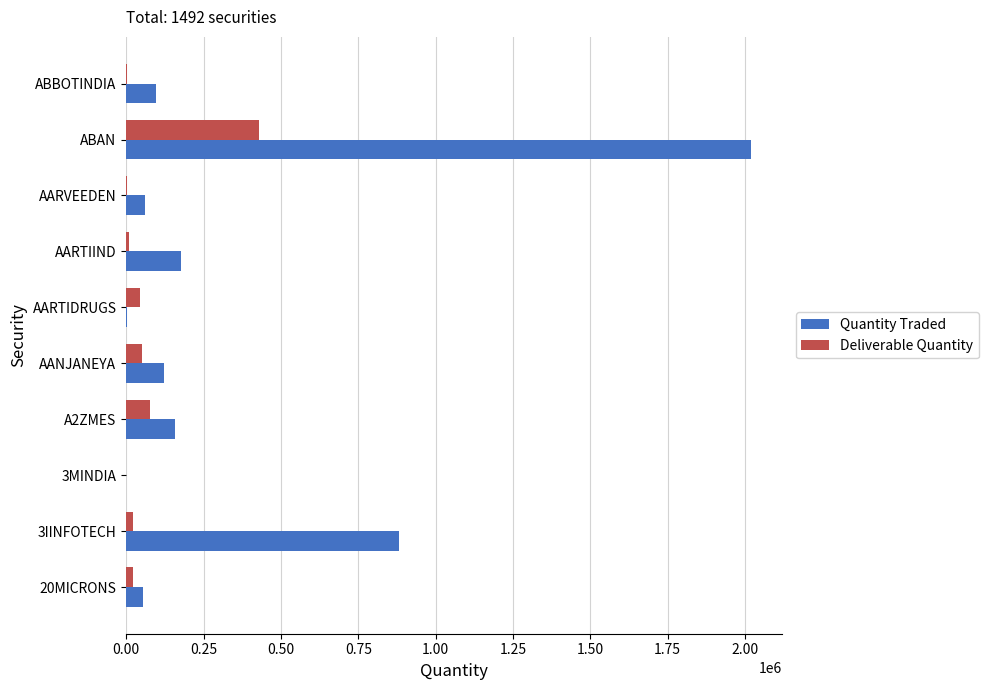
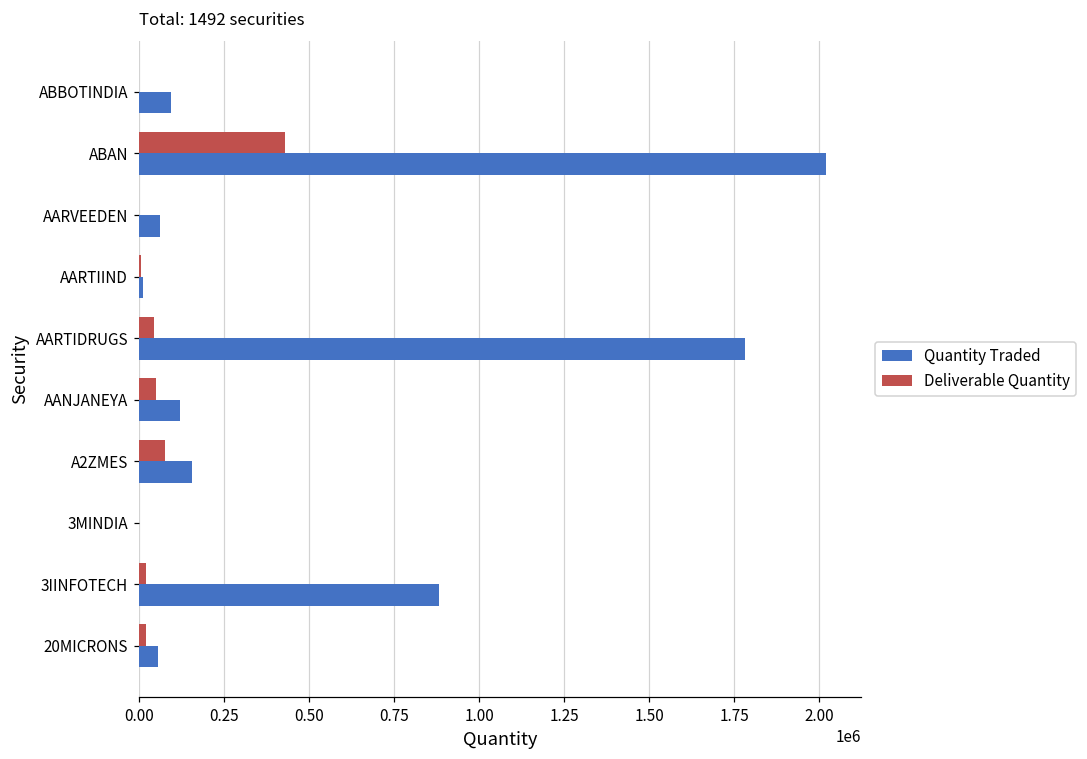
Quantity Traded, AARTIIND: 180000 -> 10000
Quantity Traded, AARTIDRUGS: 0 -> 1780000
